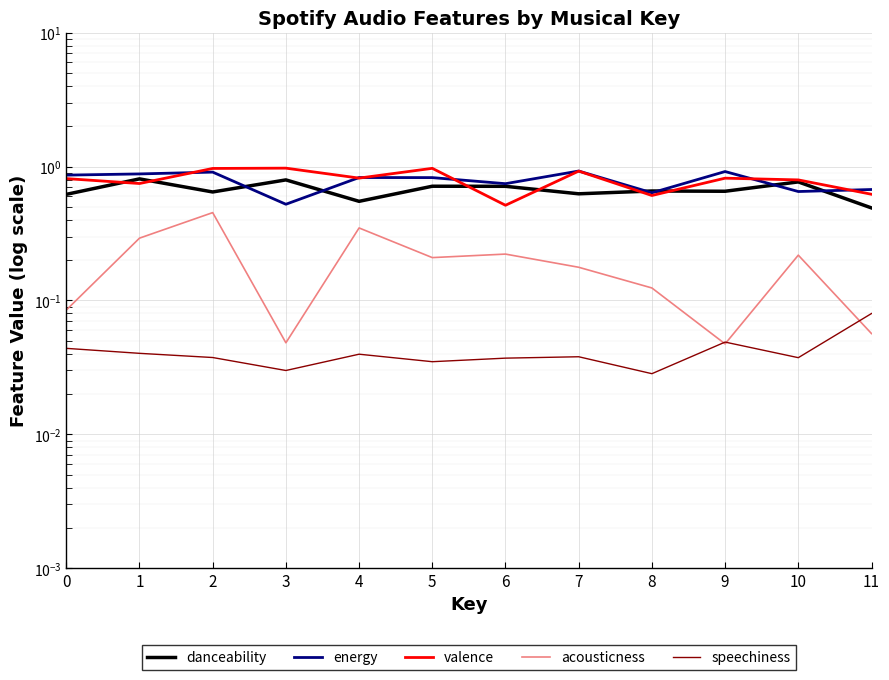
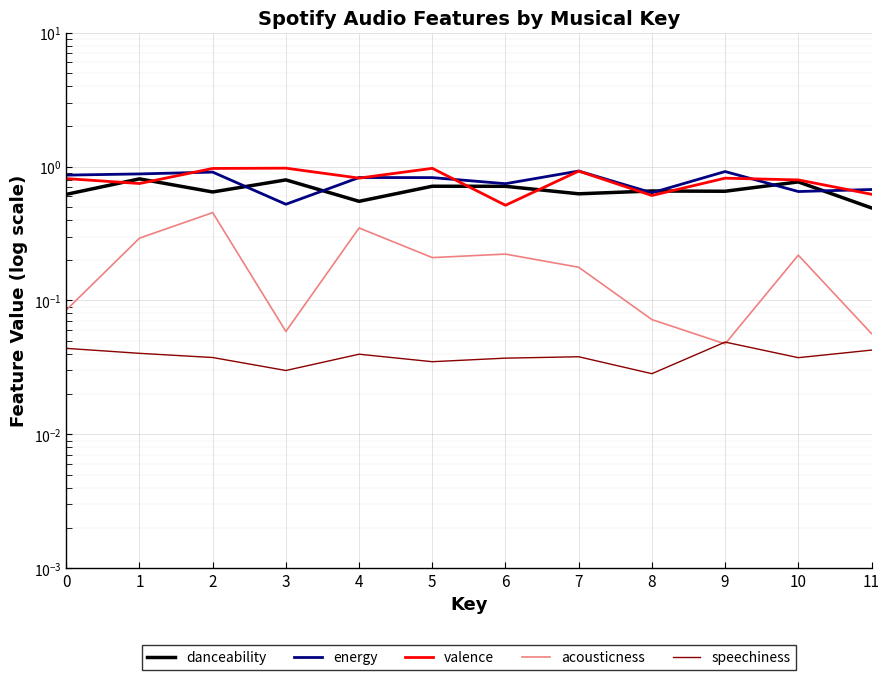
acousticness, 3: 0.048 -> 0.06
acousticness, 8: 0.12 -> 0.07
speechiness, 11: 0.08 -> 0.043
